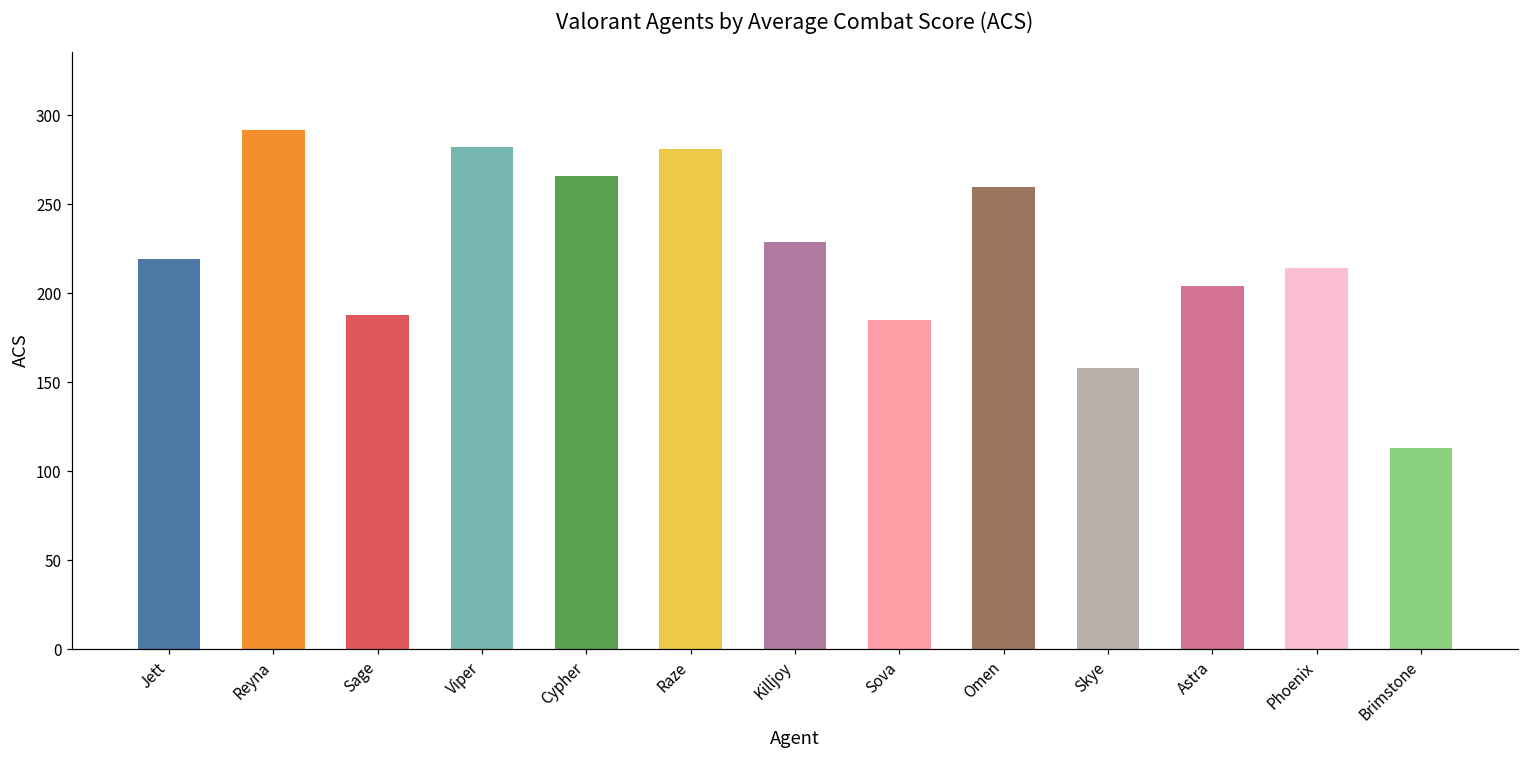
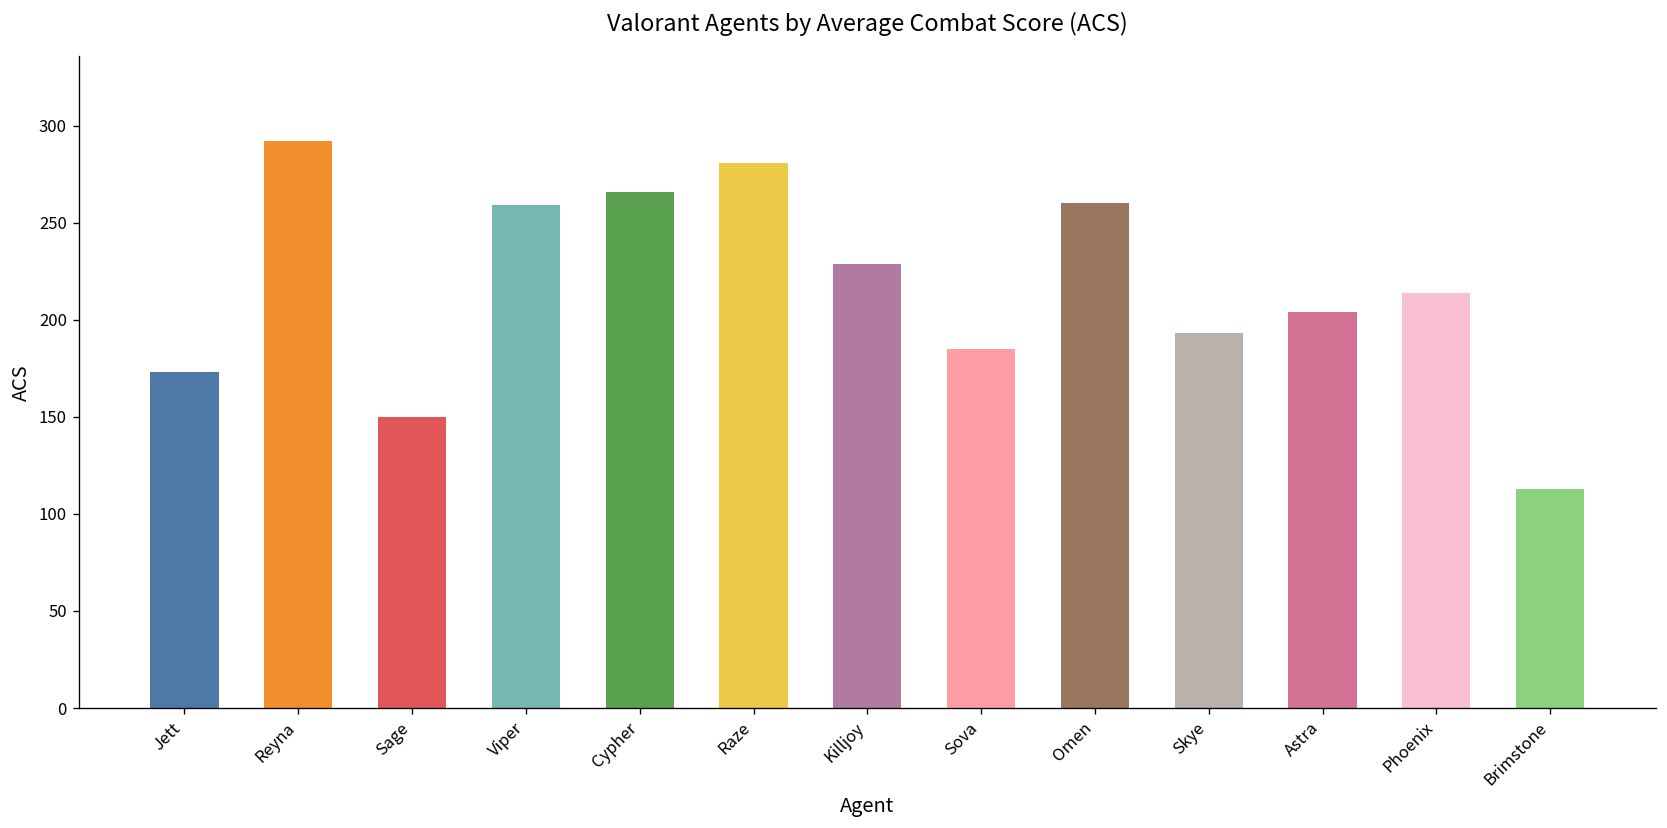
Jett: 219 -> 173
Sage: 188 -> 150
Viper: 282 -> 259
Skye: 158 -> 193
